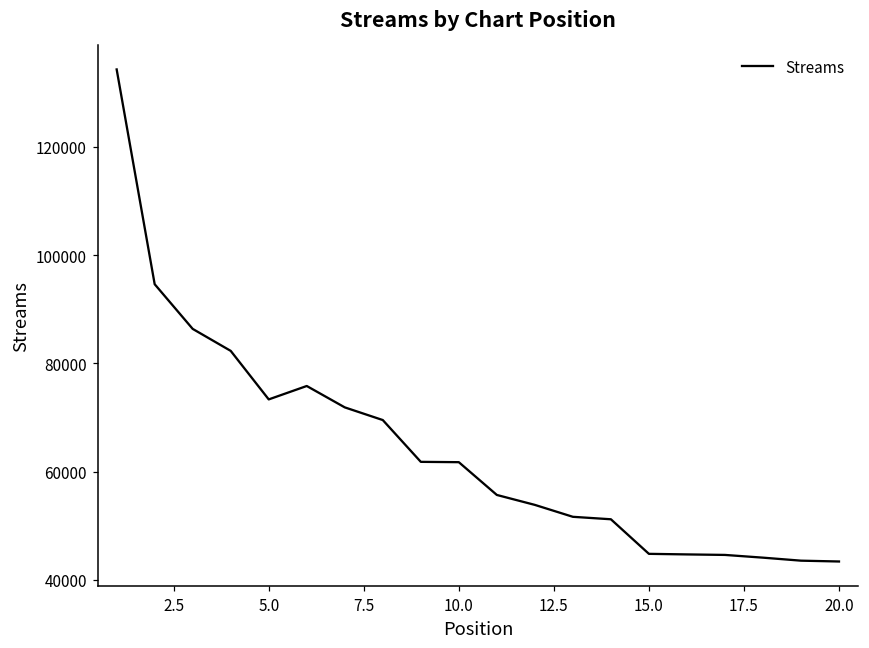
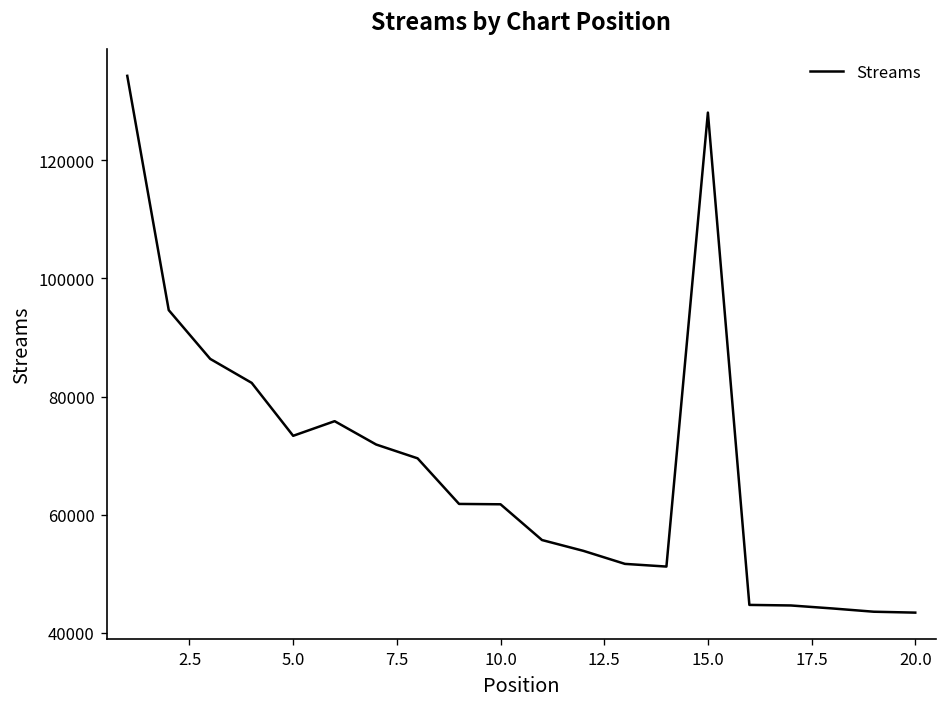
15.0: 45000 -> 128000
